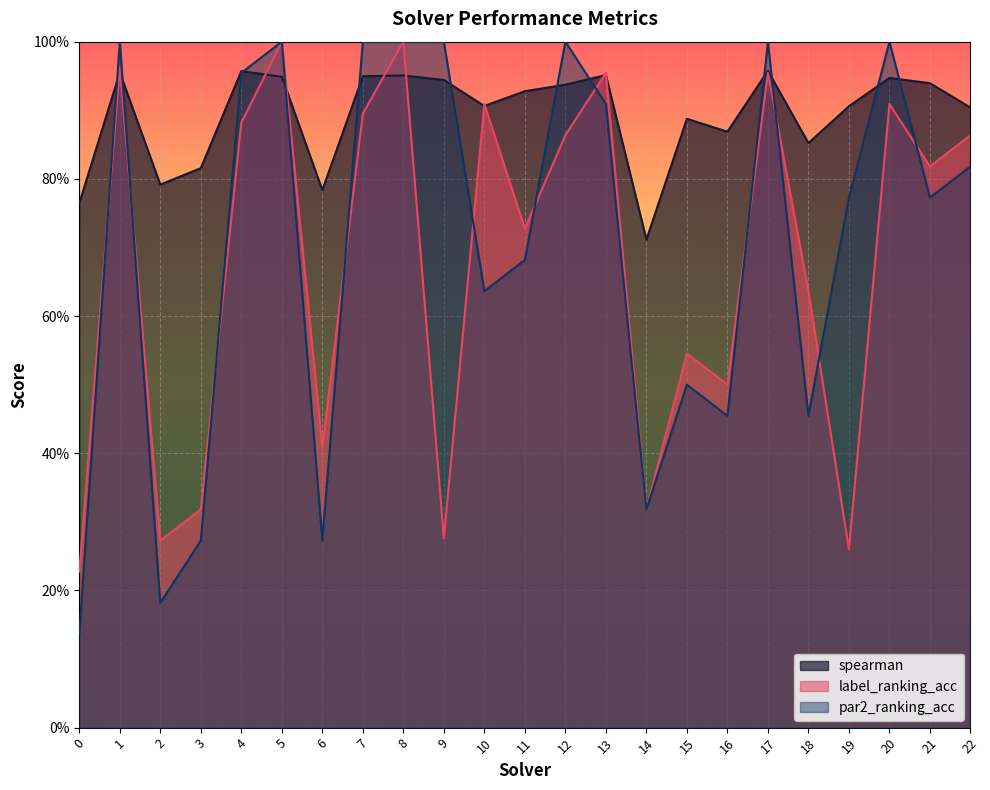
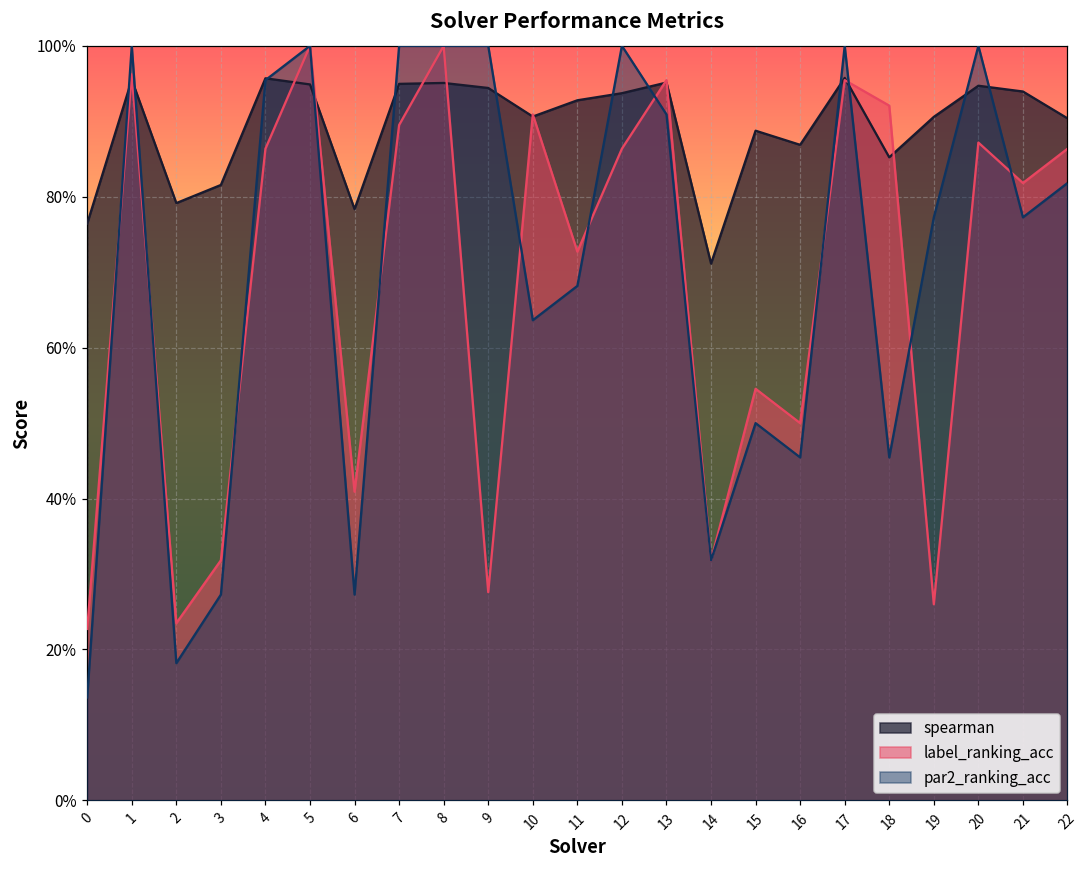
label_ranking_acc, 2: 27% -> 23%
label_ranking_acc, 4: 88% -> 86%
label_ranking_acc, 18: 64% -> 92%
label_ranking_acc, 20: 91% -> 87%
